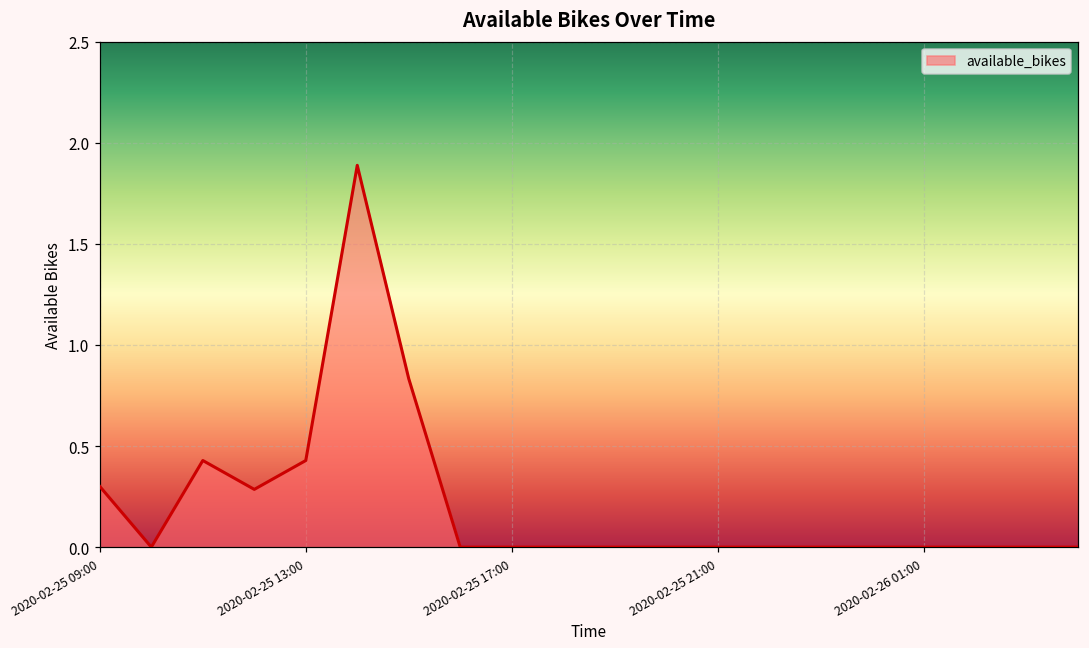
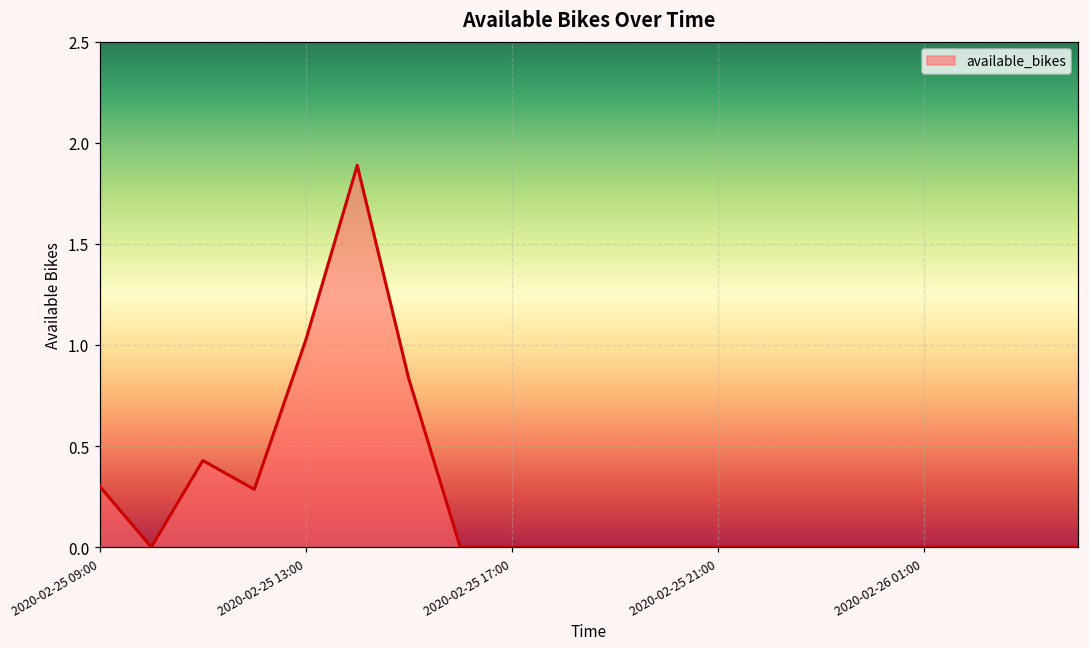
2020-02-25 13:00: 0.43 -> 1.02
